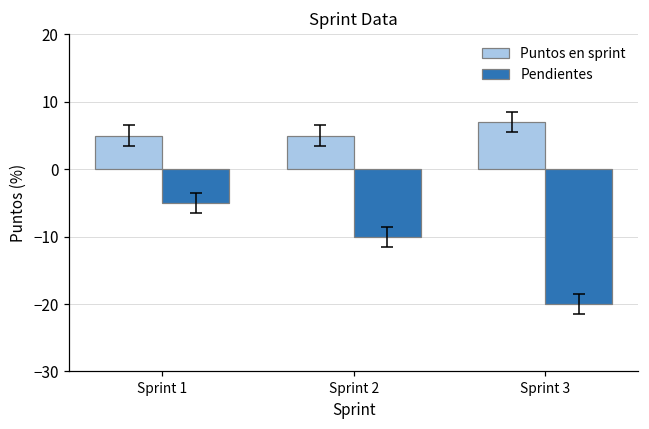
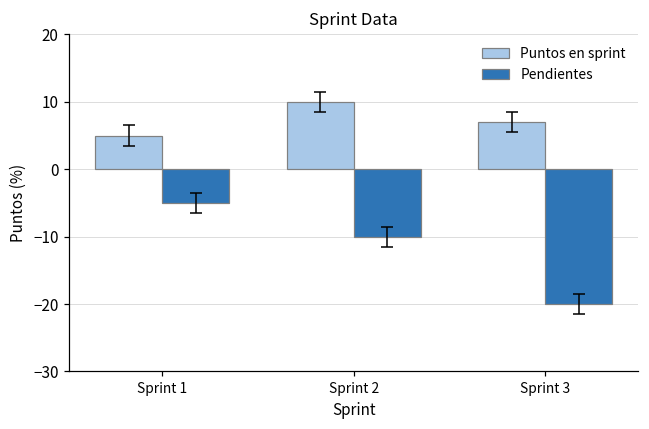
Puntos en sprint, Sprint 2: 5 -> 10
